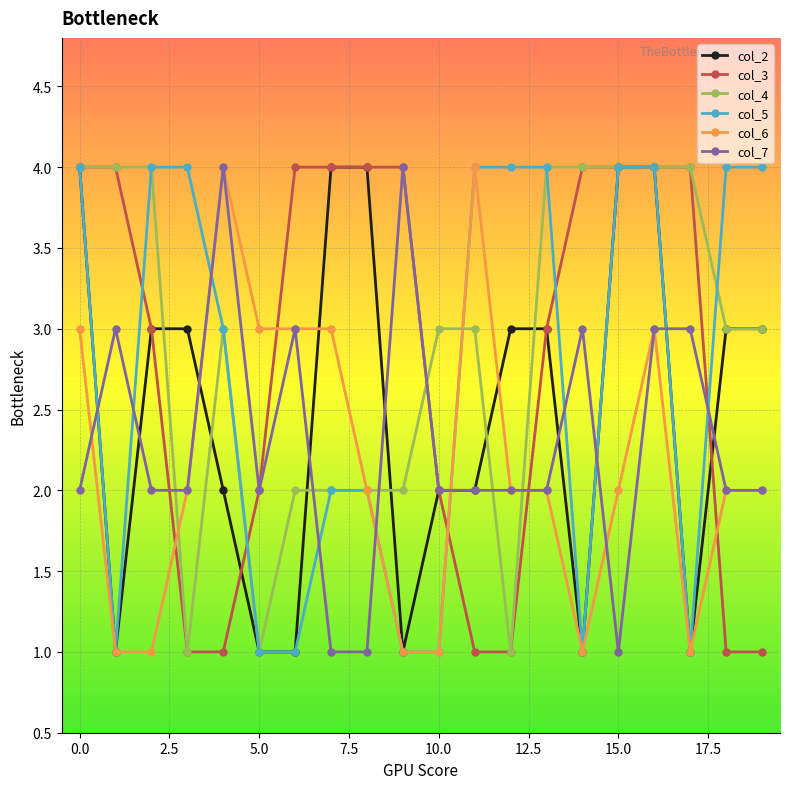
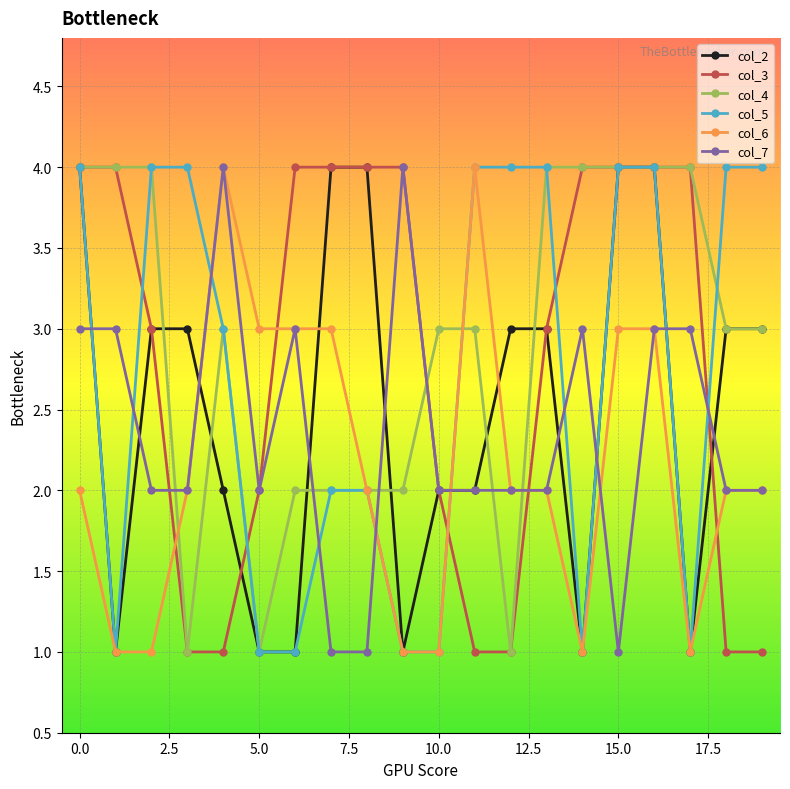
col_6, 0.0: 3 -> 2
col_7, 0.0: 2 -> 3
col_6, 15.0: 2 -> 3
